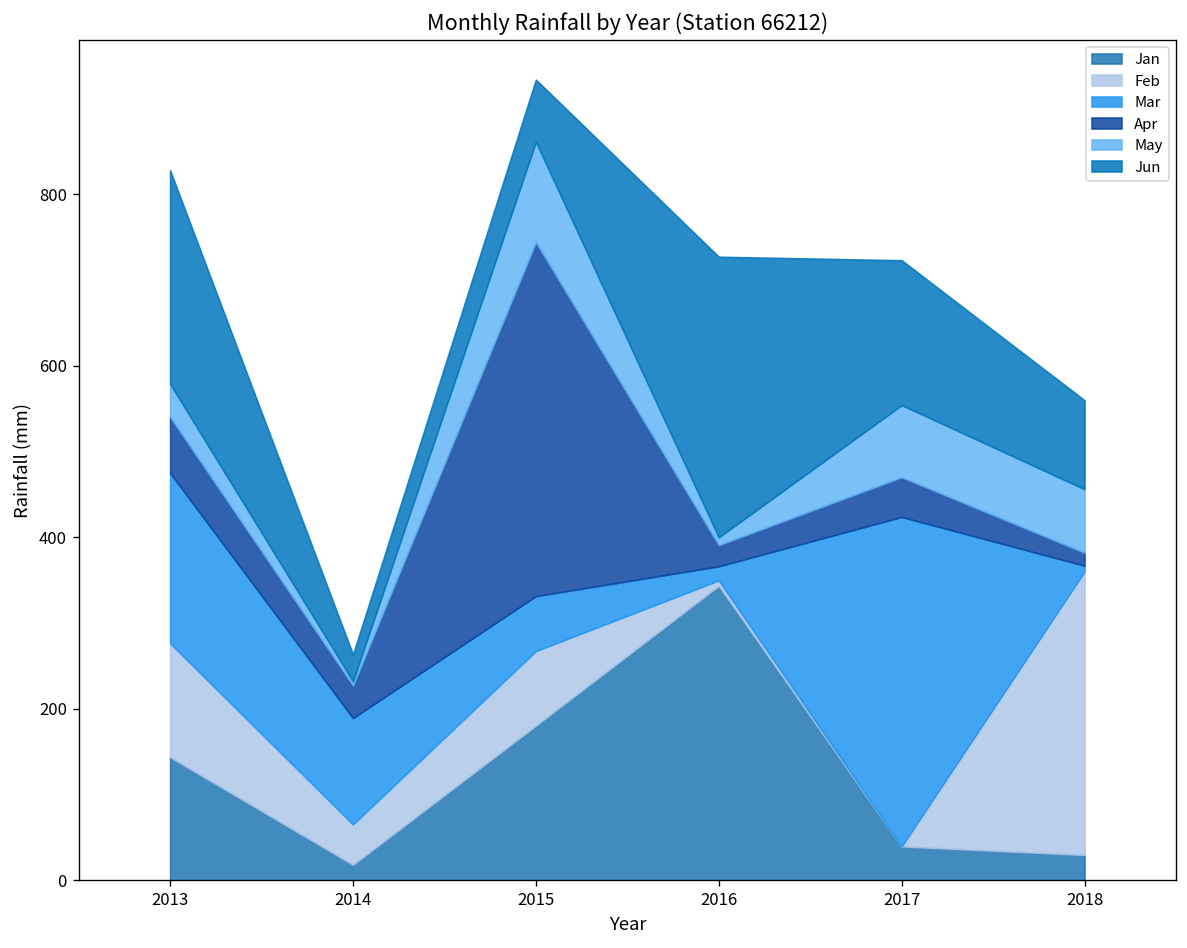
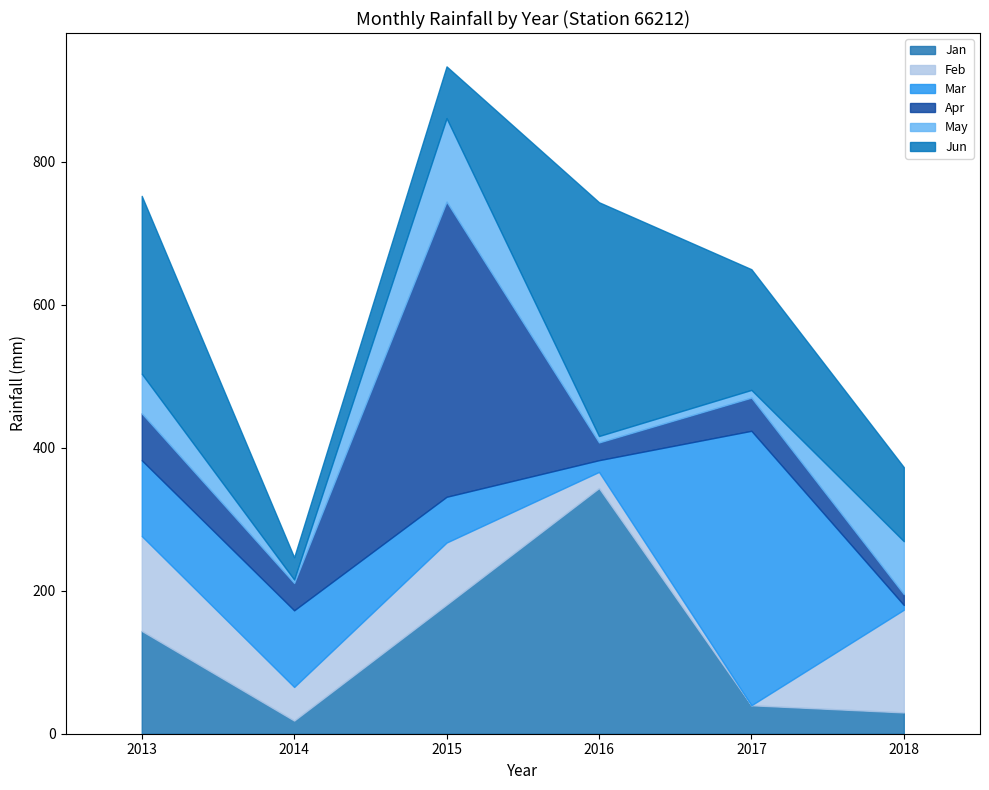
Mar, 2013: 200 -> 110
May, 2013: 40 -> 60
Mar, 2014: 120 -> 110
Feb, 2016: 10 -> 20
May, 2017: 80 -> 10
Feb, 2018: 330 -> 140
